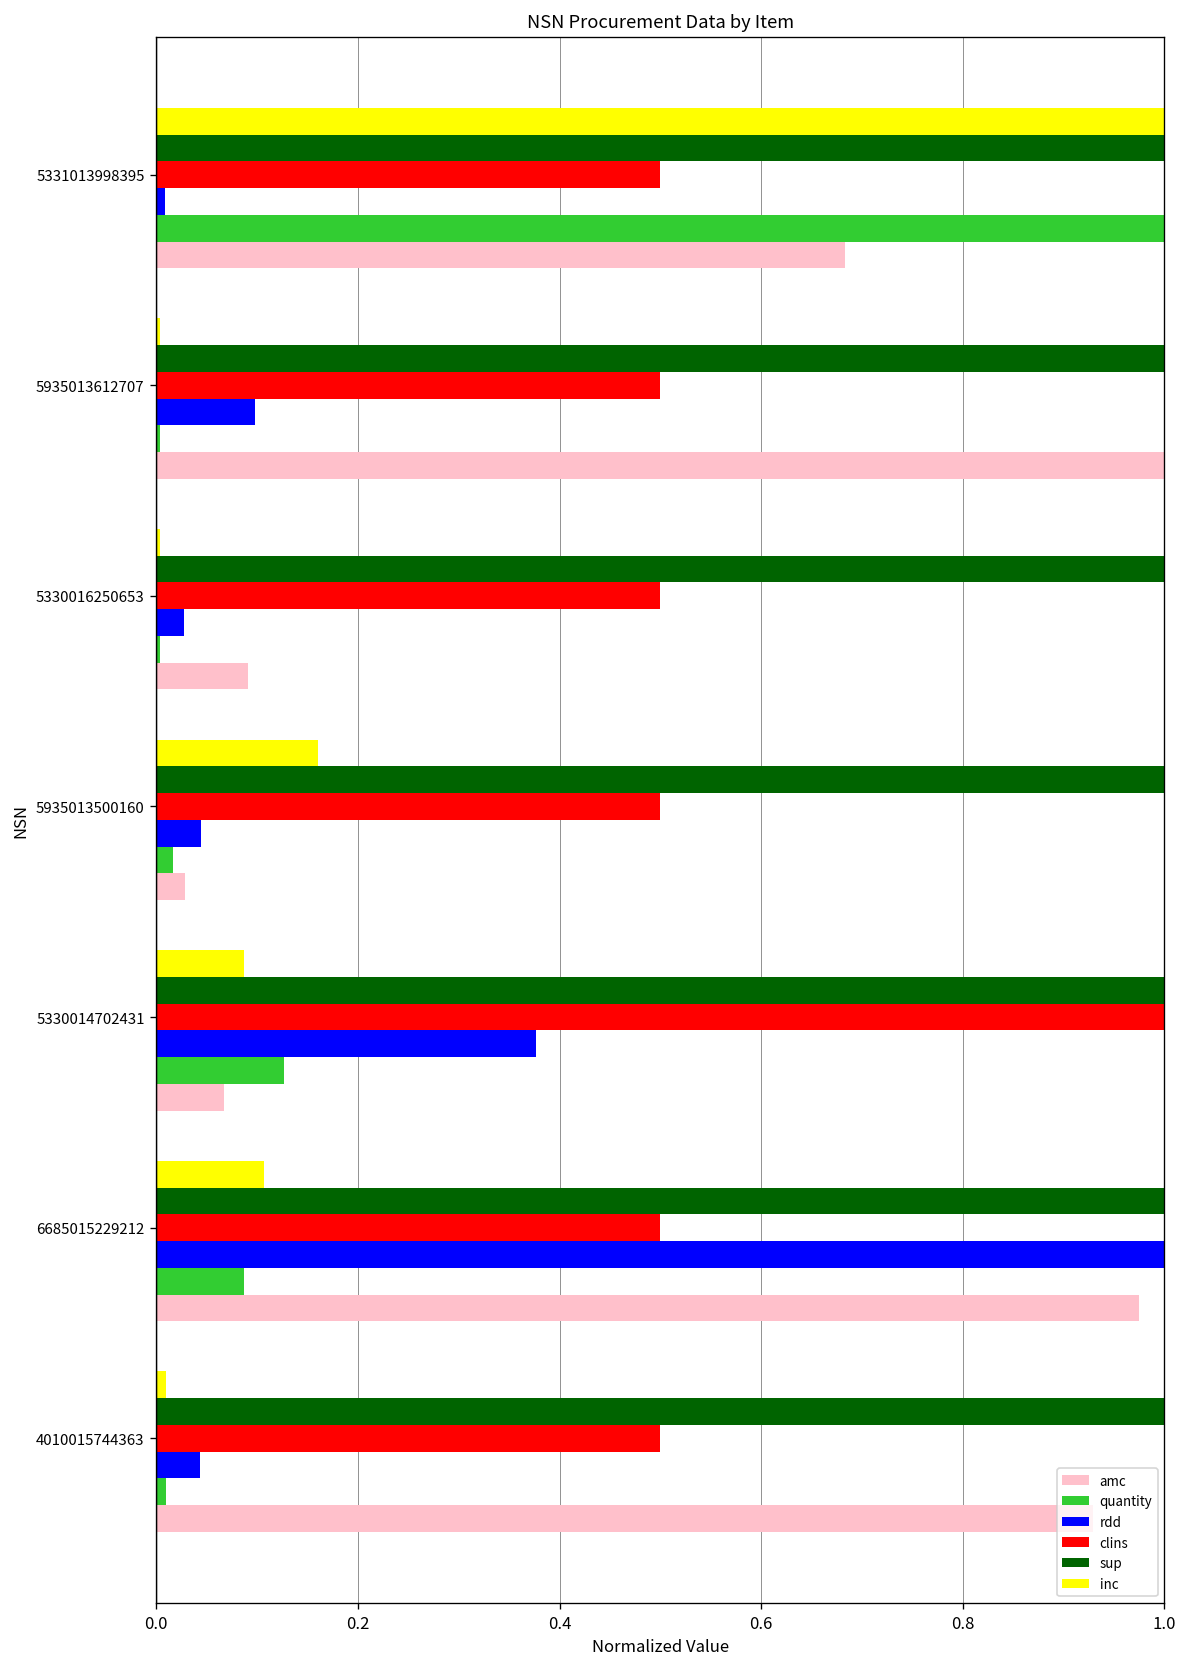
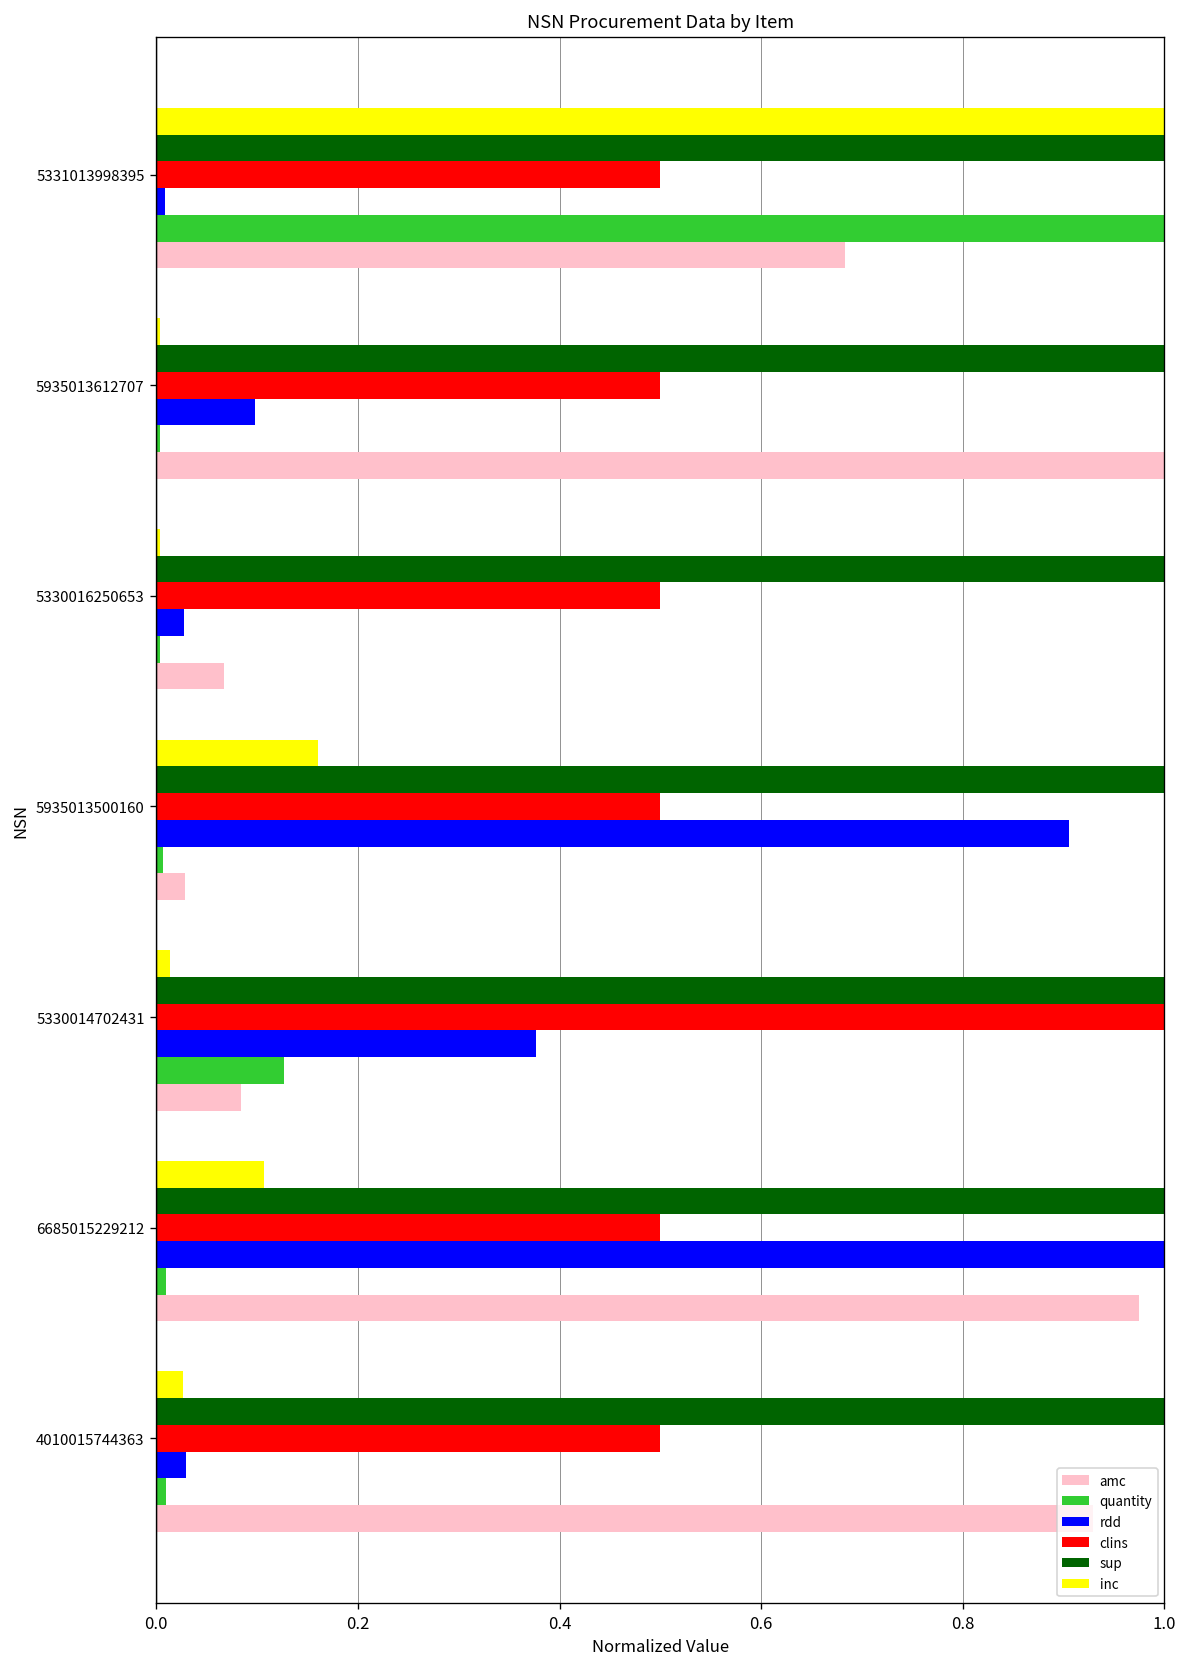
amc, 5330016250653: 0.09 -> 0.07
rdd, 5935013500160: 0.04 -> 0.90
quantity, 5935013500160: 0.02 -> 0.01
inc, 5330014702431: 0.09 -> 0.01
amc, 5330014702431: 0.07 -> 0.08
quantity, 6685015229212: 0.09 -> 0.01
inc, 4010015744363: 0.01 -> 0.03
rdd, 4010015744363: 0.04 -> 0.03
